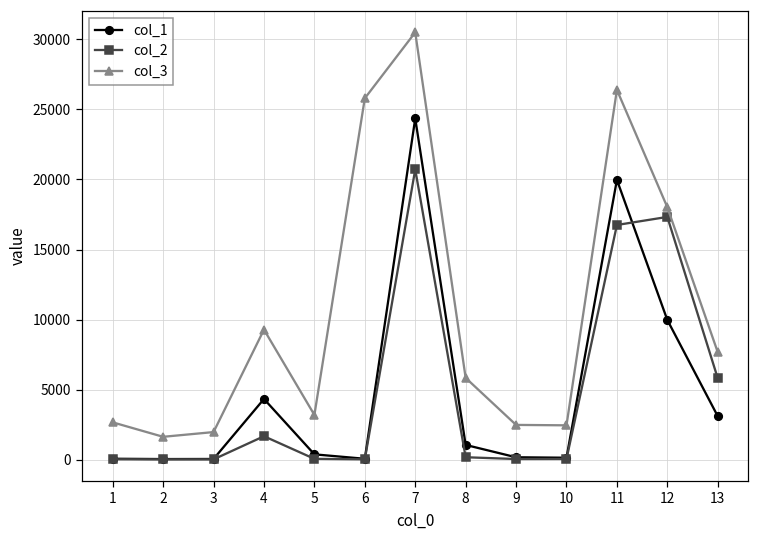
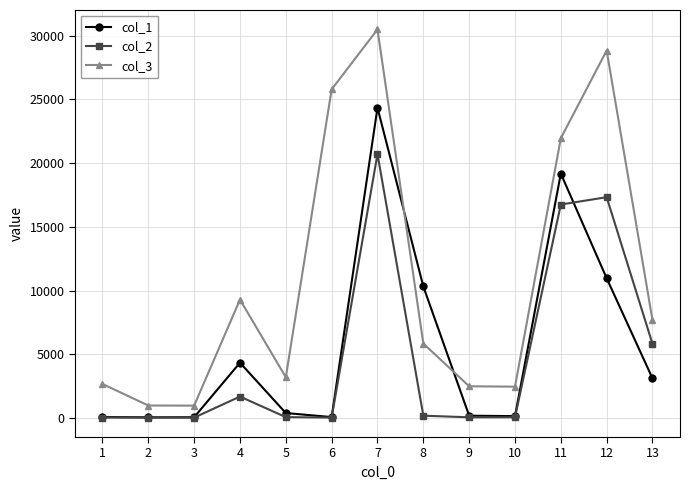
col_3, 2: 1600 -> 1000
col_3, 3: 2000 -> 1000
col_1, 8: 1100 -> 10300
col_1, 11: 20000 -> 19200
col_3, 11: 26400 -> 22000
col_1, 12: 10000 -> 11000
col_3, 12: 18000 -> 28800
